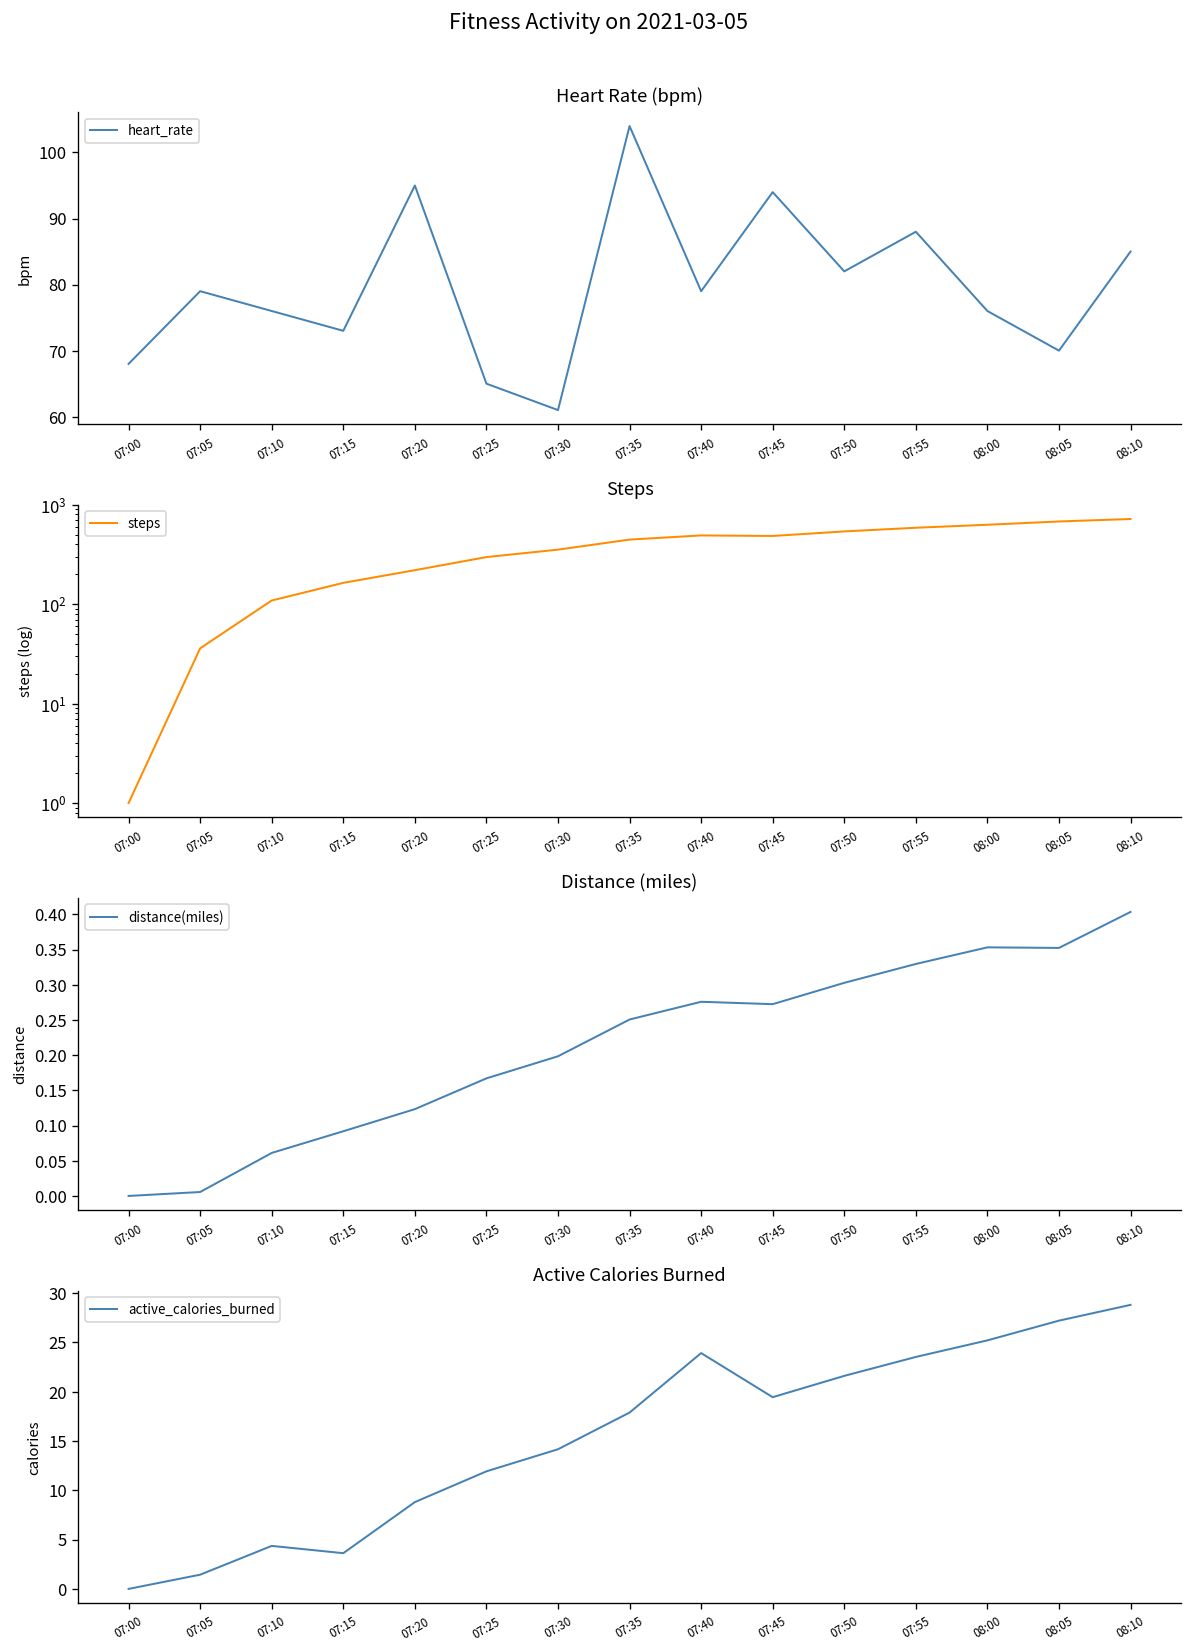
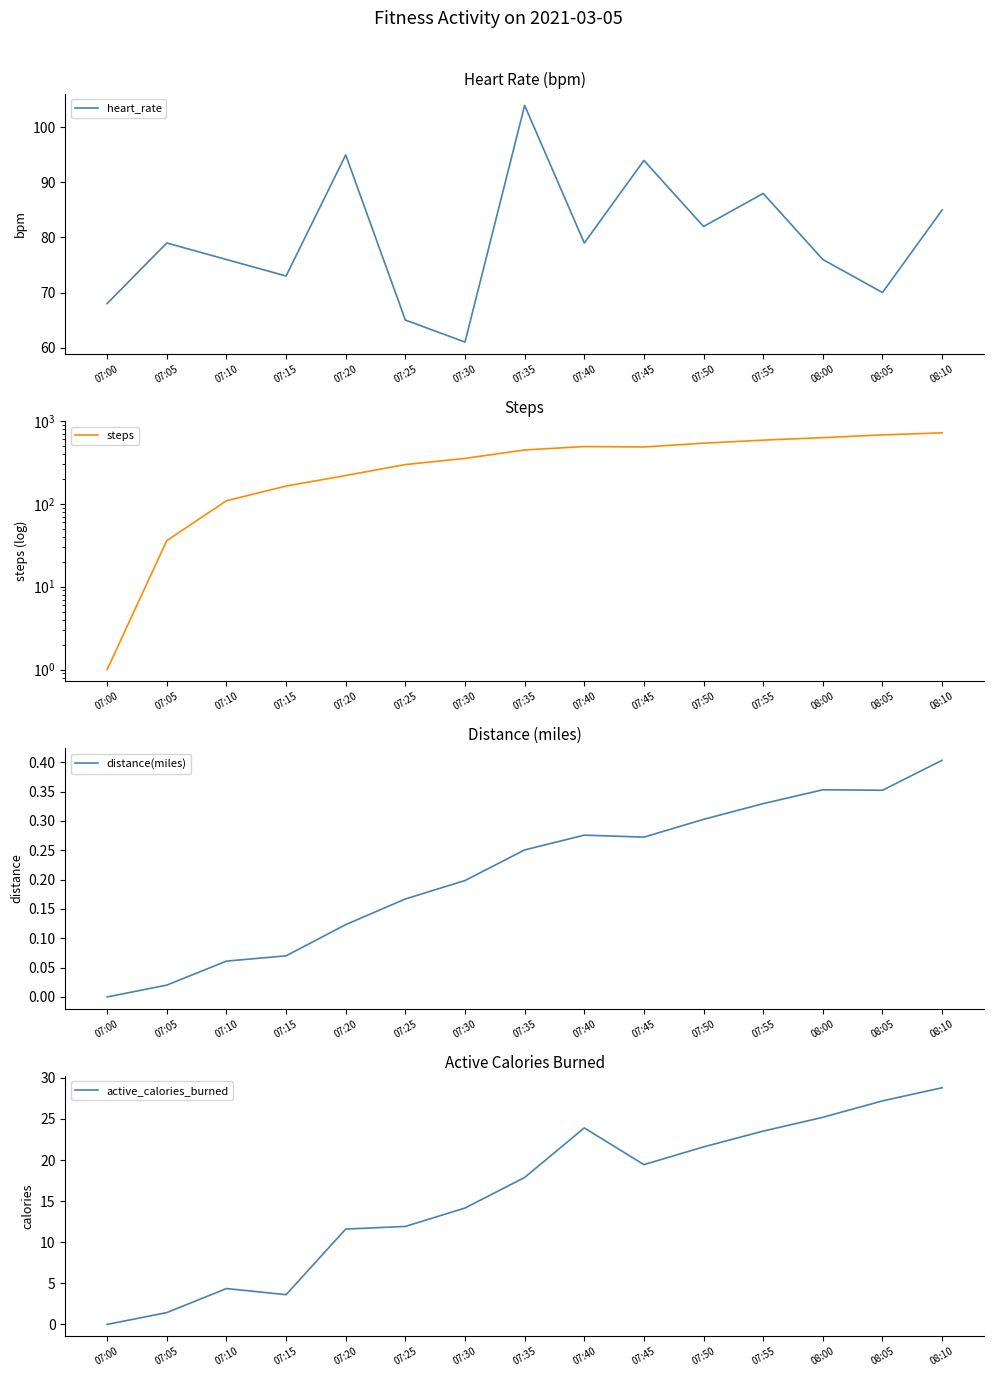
Distance (miles), 07:05: 0.01 -> 0.02
Distance (miles), 07:15: 0.09 -> 0.07
Active Calories Burned, 07:20: 9 -> 12
